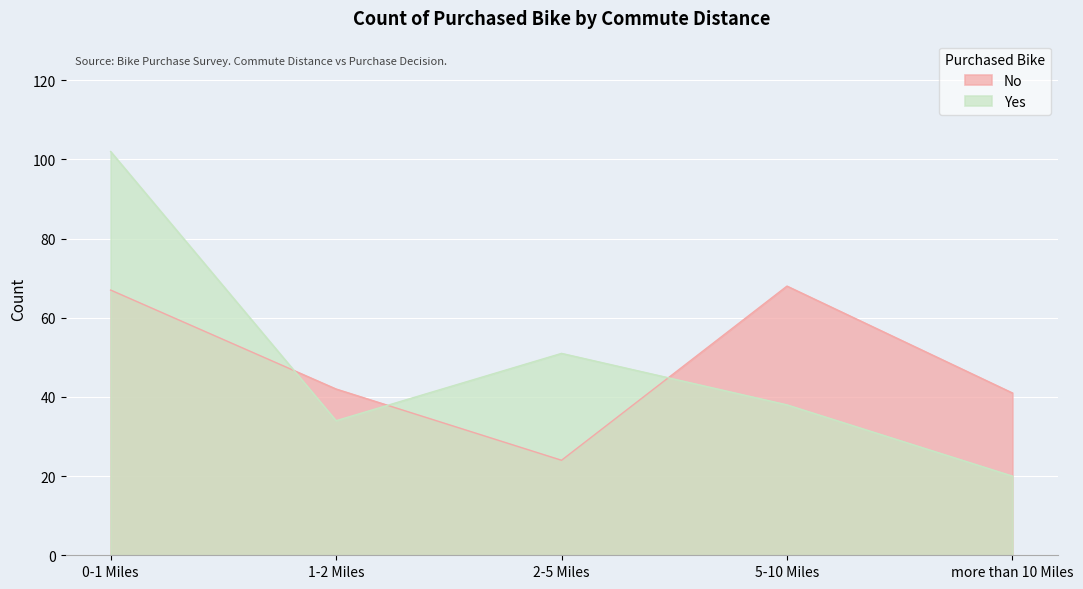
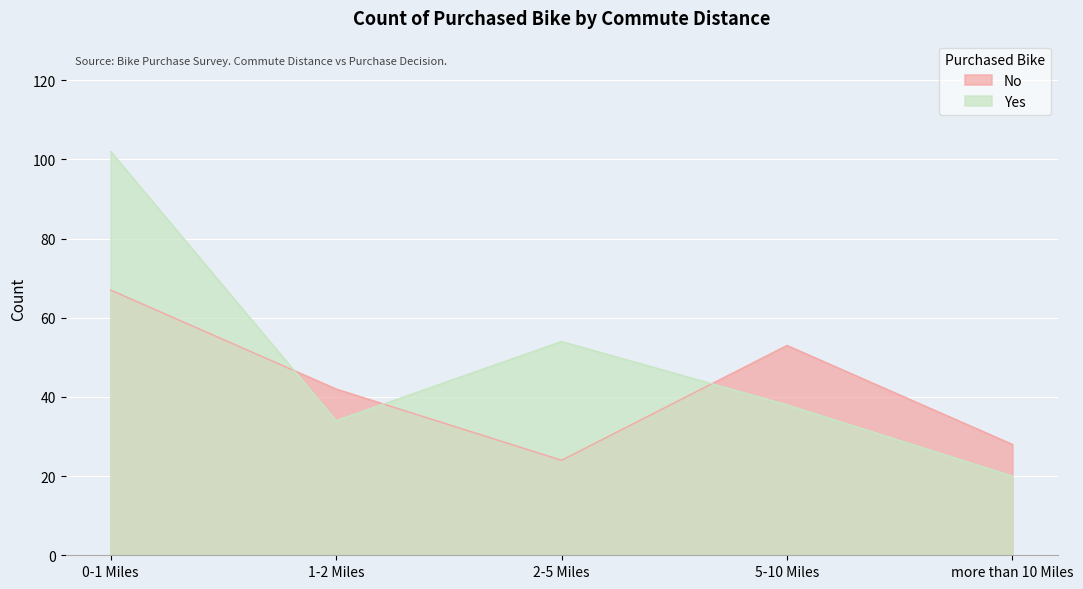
Yes, 2-5 Miles: 51 -> 54
No, 5-10 Miles: 68 -> 53
No, more than 10 Miles: 41 -> 28
